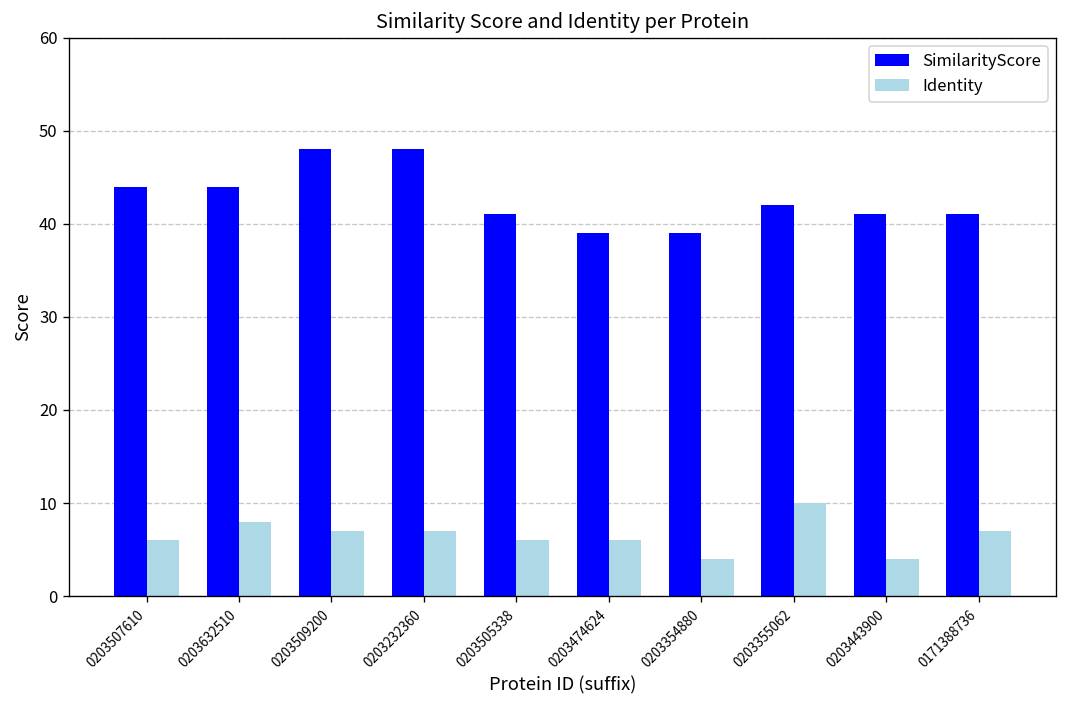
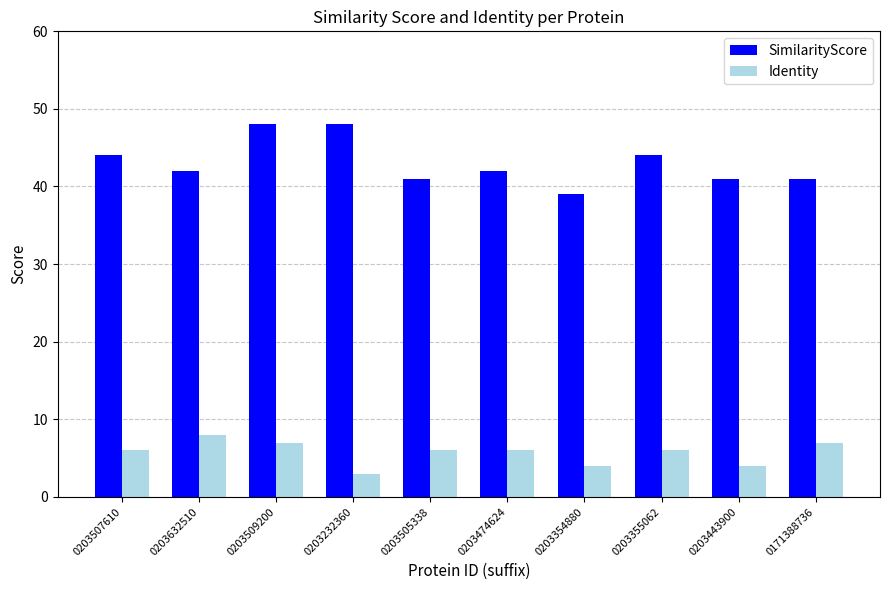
SimilarityScore, 0203632510: 44 -> 42
Identity, 0203232360: 7 -> 3
SimilarityScore, 0203474624: 39 -> 42
SimilarityScore, 0203355062: 42 -> 44
Identity, 0203355062: 10 -> 6
